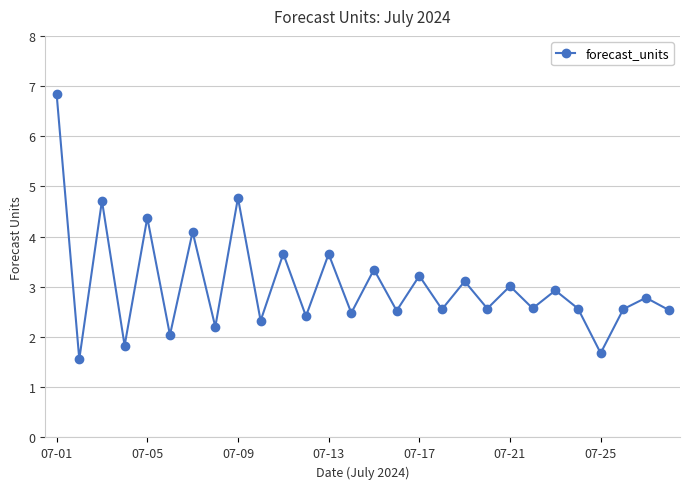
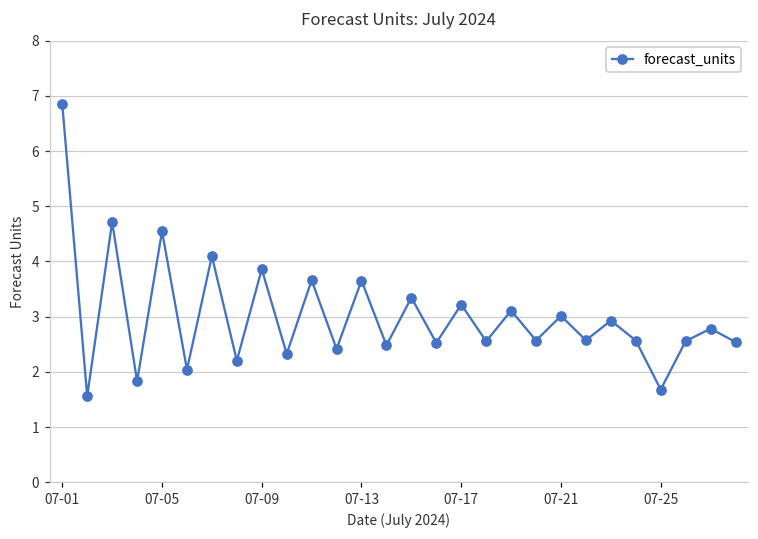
07-05: 4.4 -> 4.5
07-09: 4.8 -> 3.9
